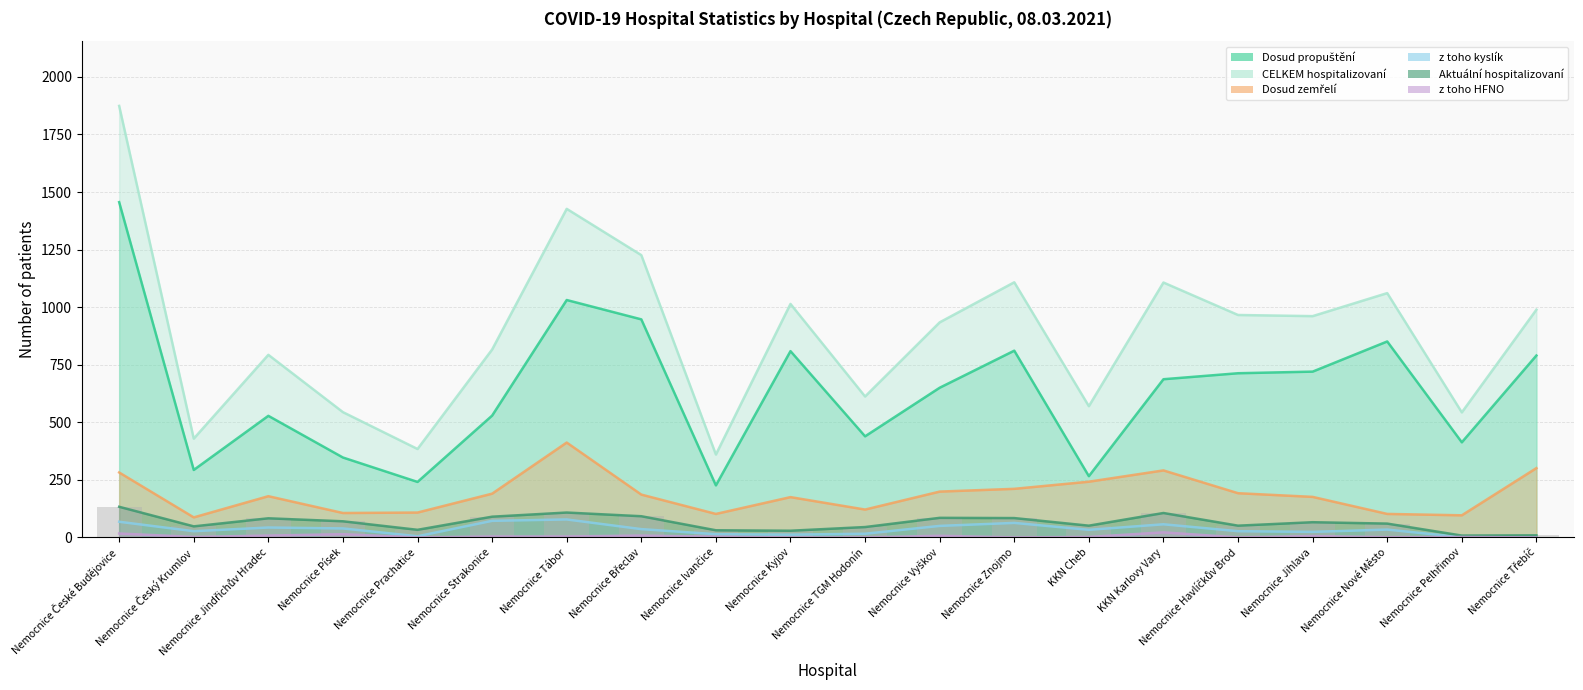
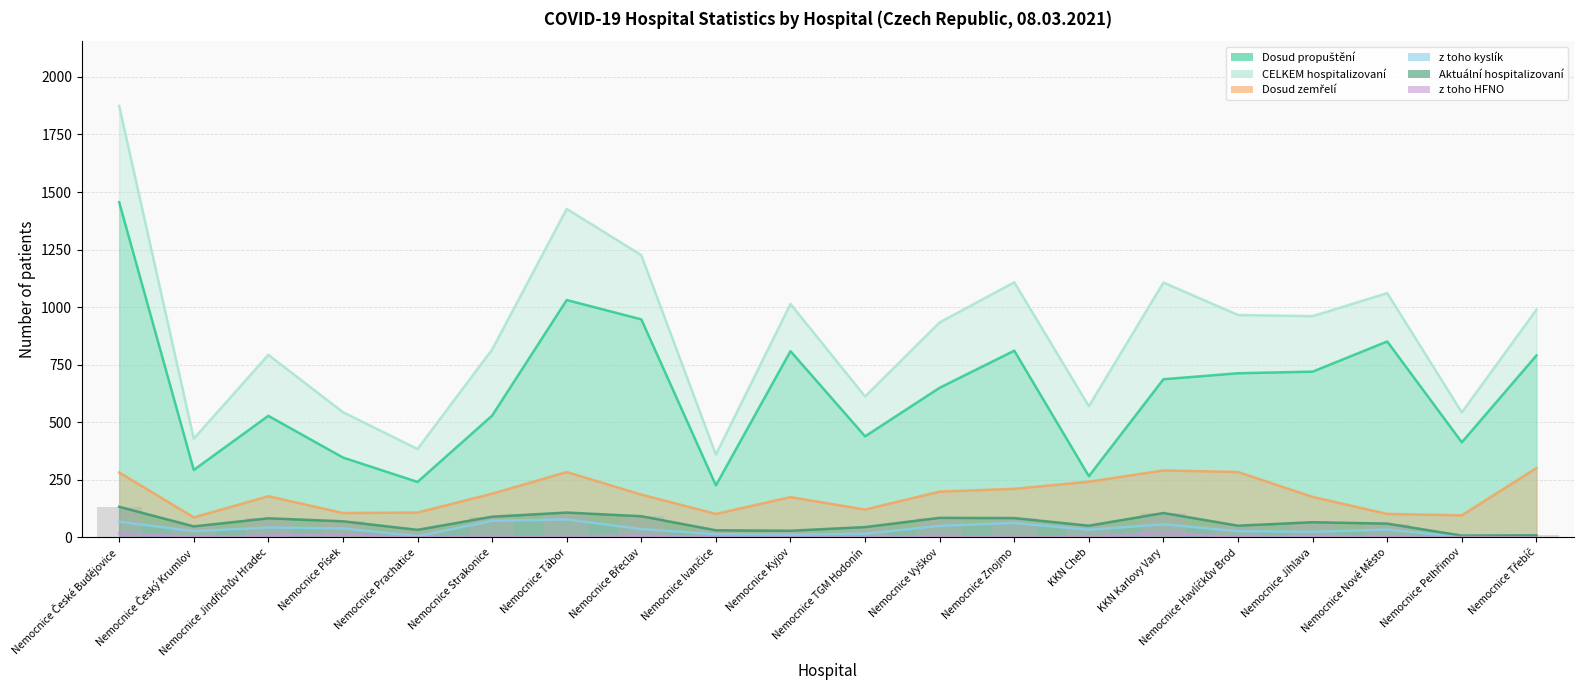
Dosud zemřelí, Nemocnice Tábor: 410 -> 280
Dosud zemřelí, Nemocnice Havlíčkův Brod: 190 -> 280
